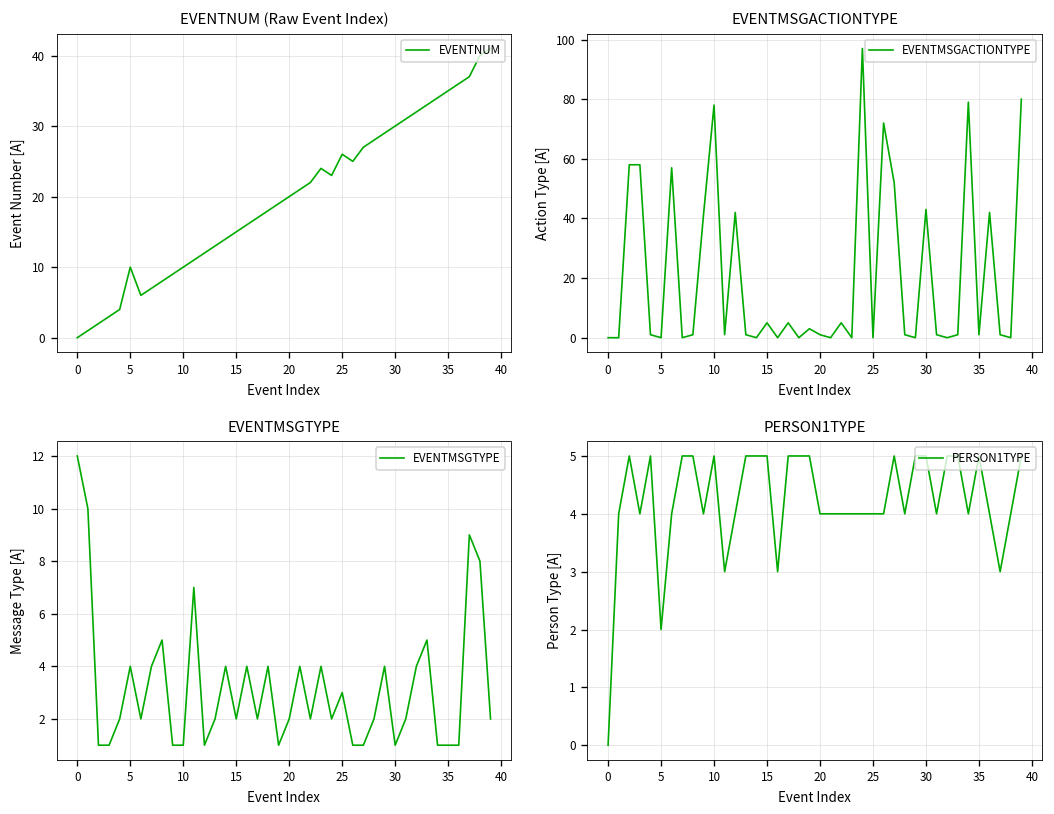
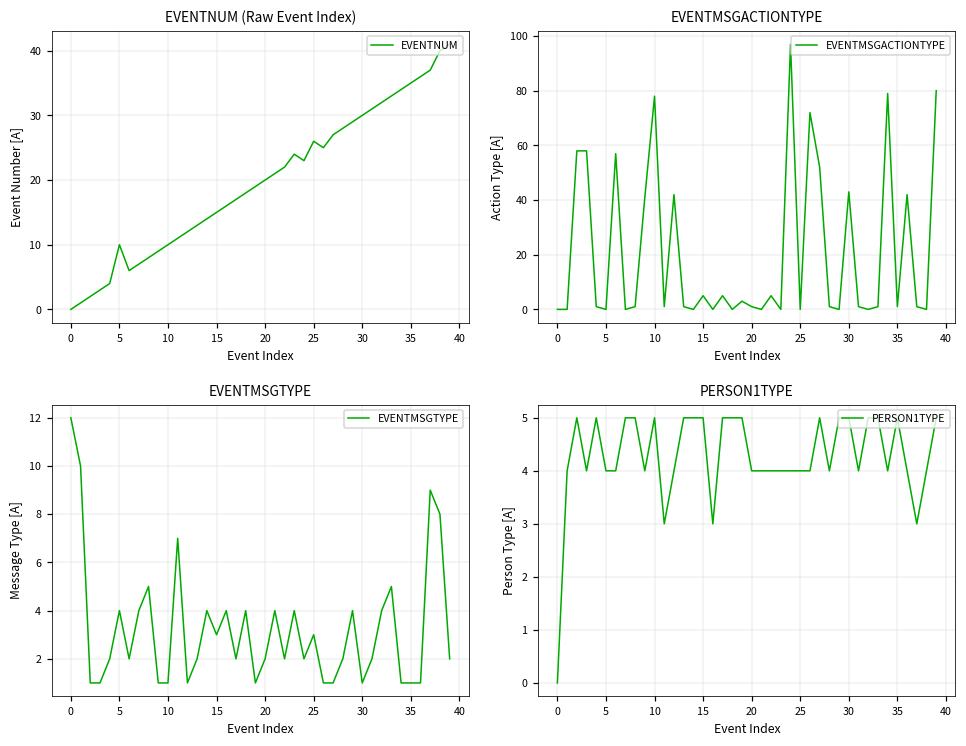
EVENTMSGTYPE, 15: 2 -> 3
PERSON1TYPE, 5: 2 -> 4
